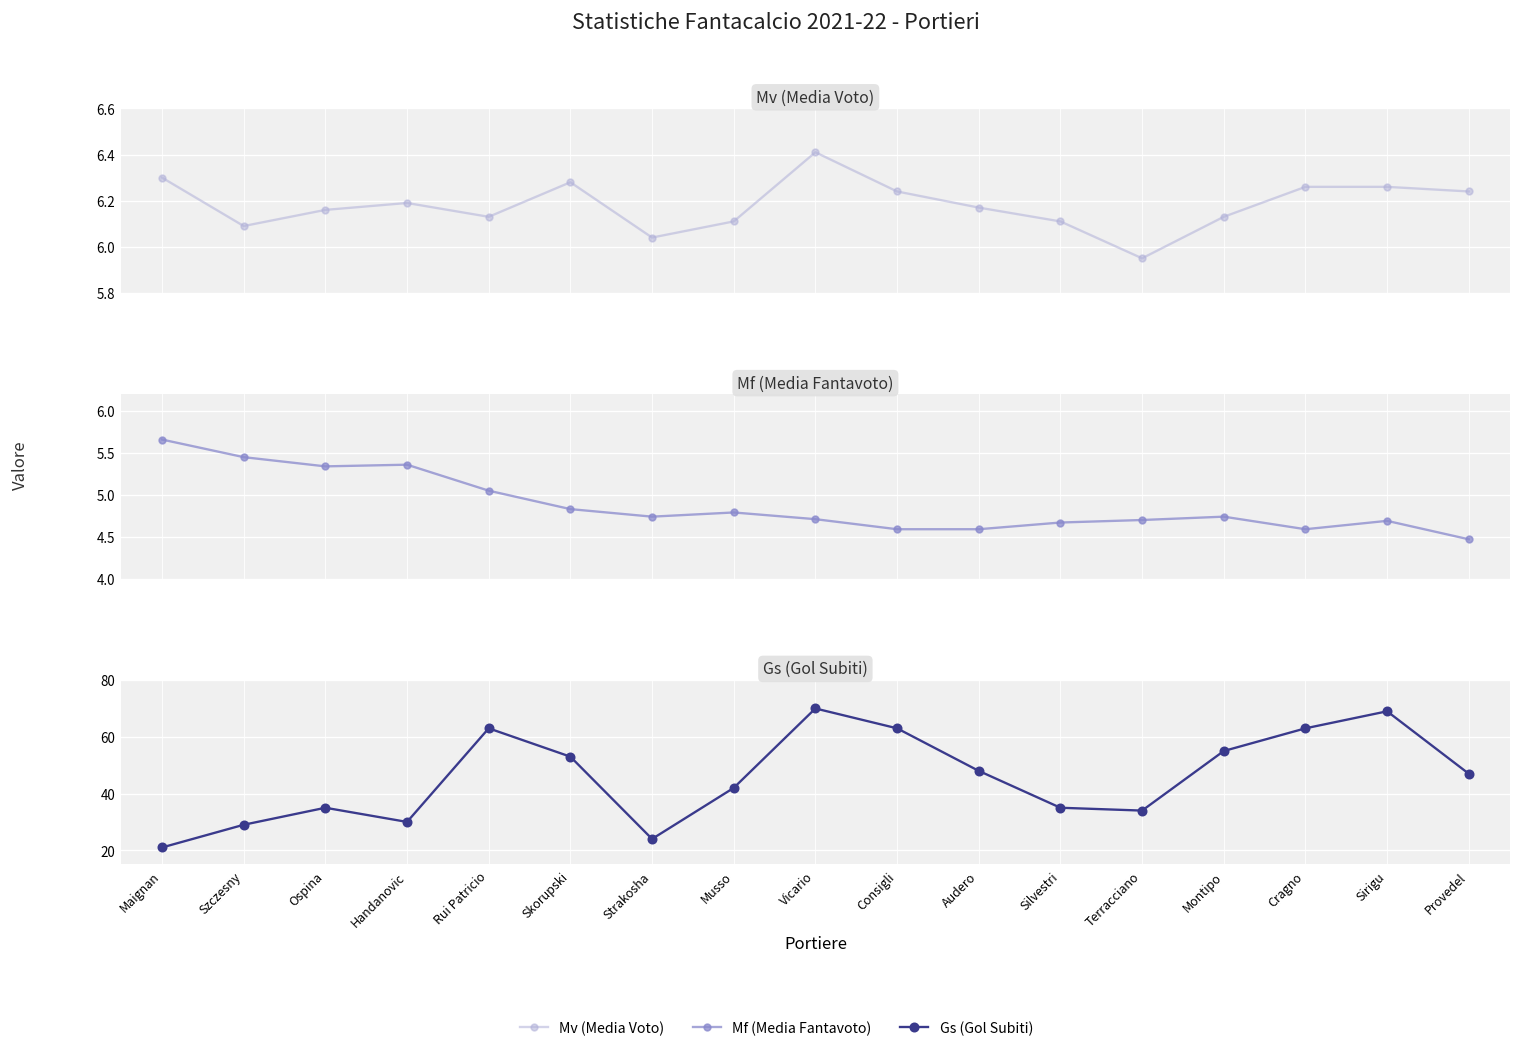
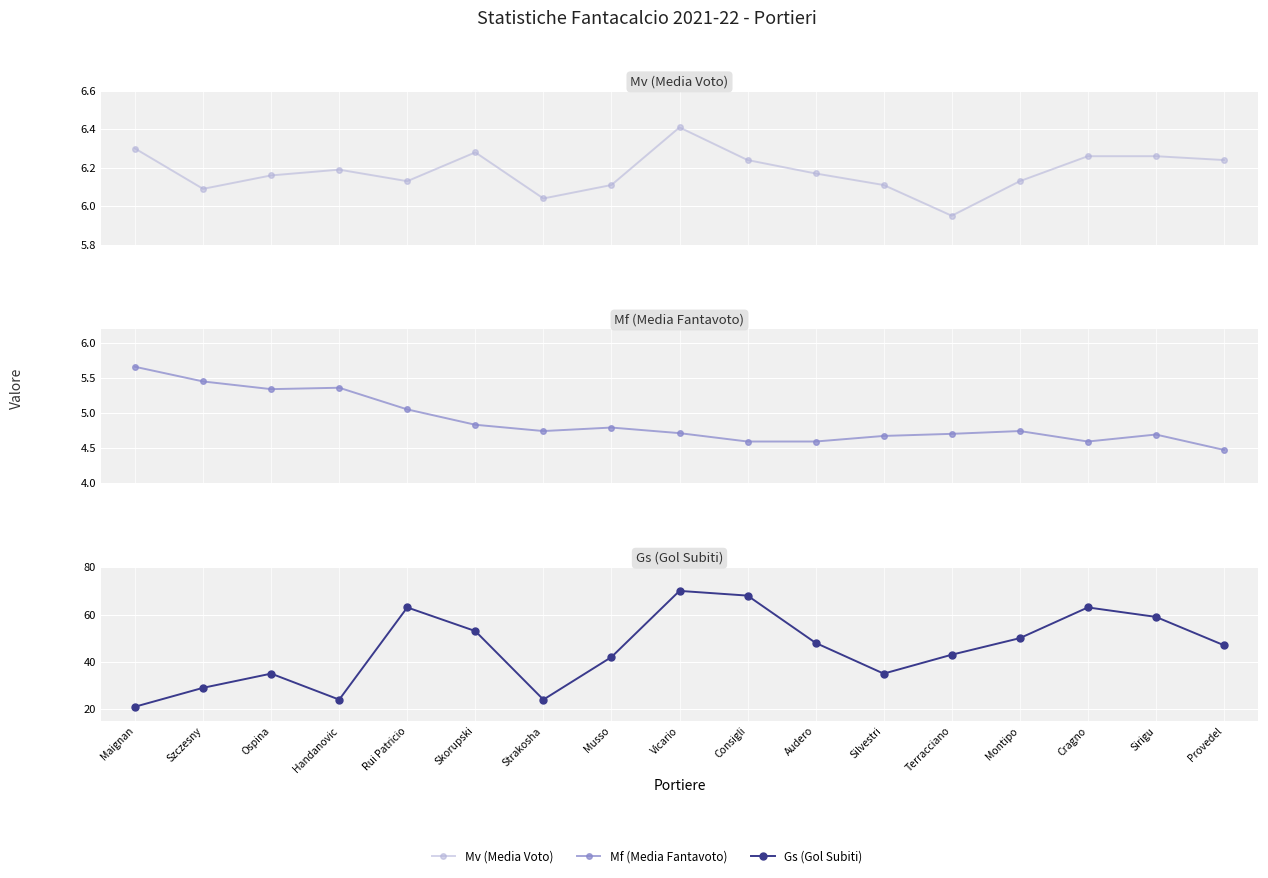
Gs (Gol Subiti), Handanovic: 30 -> 24
Gs (Gol Subiti), Consigli: 63 -> 68
Gs (Gol Subiti), Terracciano: 34 -> 43
Gs (Gol Subiti), Montipo: 55 -> 50
Gs (Gol Subiti), Sirigu: 69 -> 59
